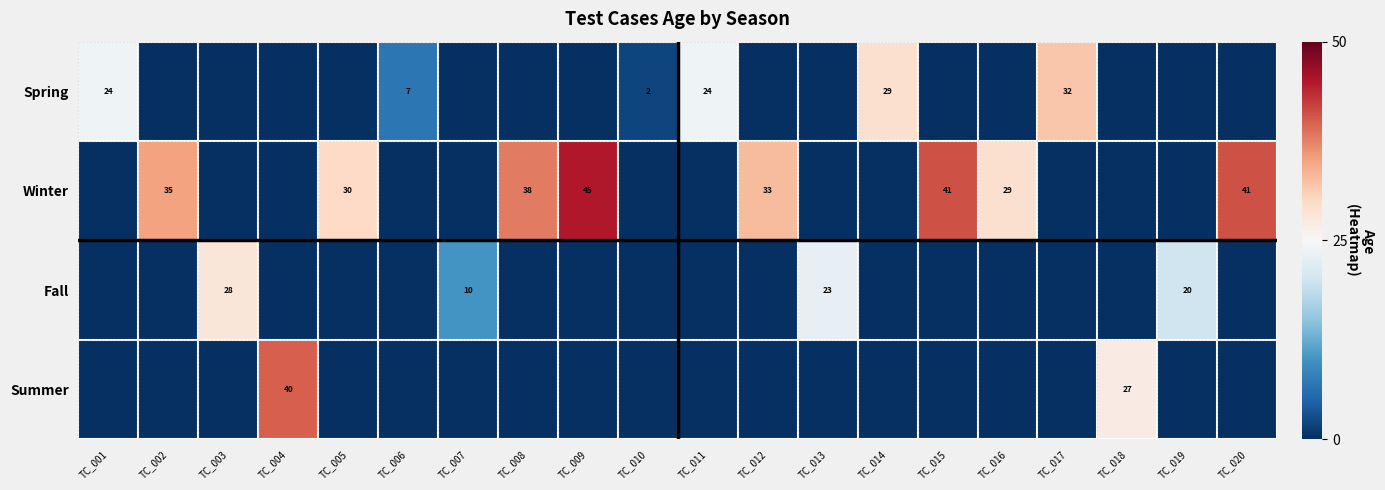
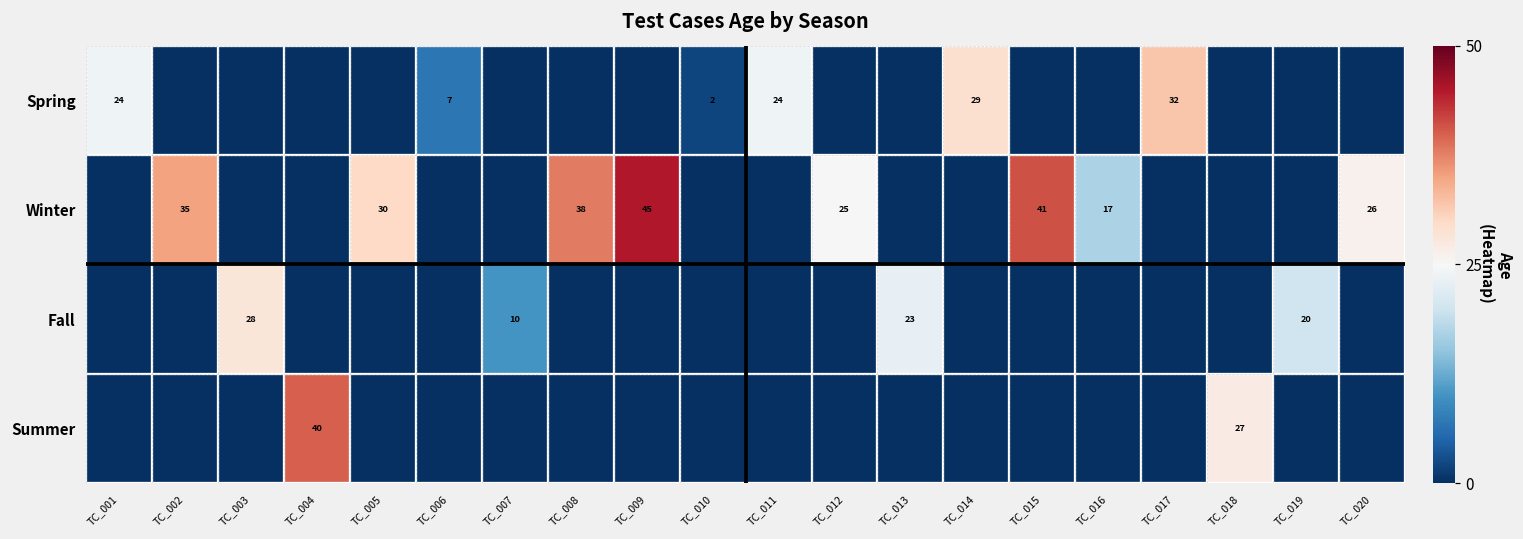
Winter, TC_012: 33 -> 25
Winter, TC_016: 29 -> 17
Winter, TC_020: 41 -> 26
